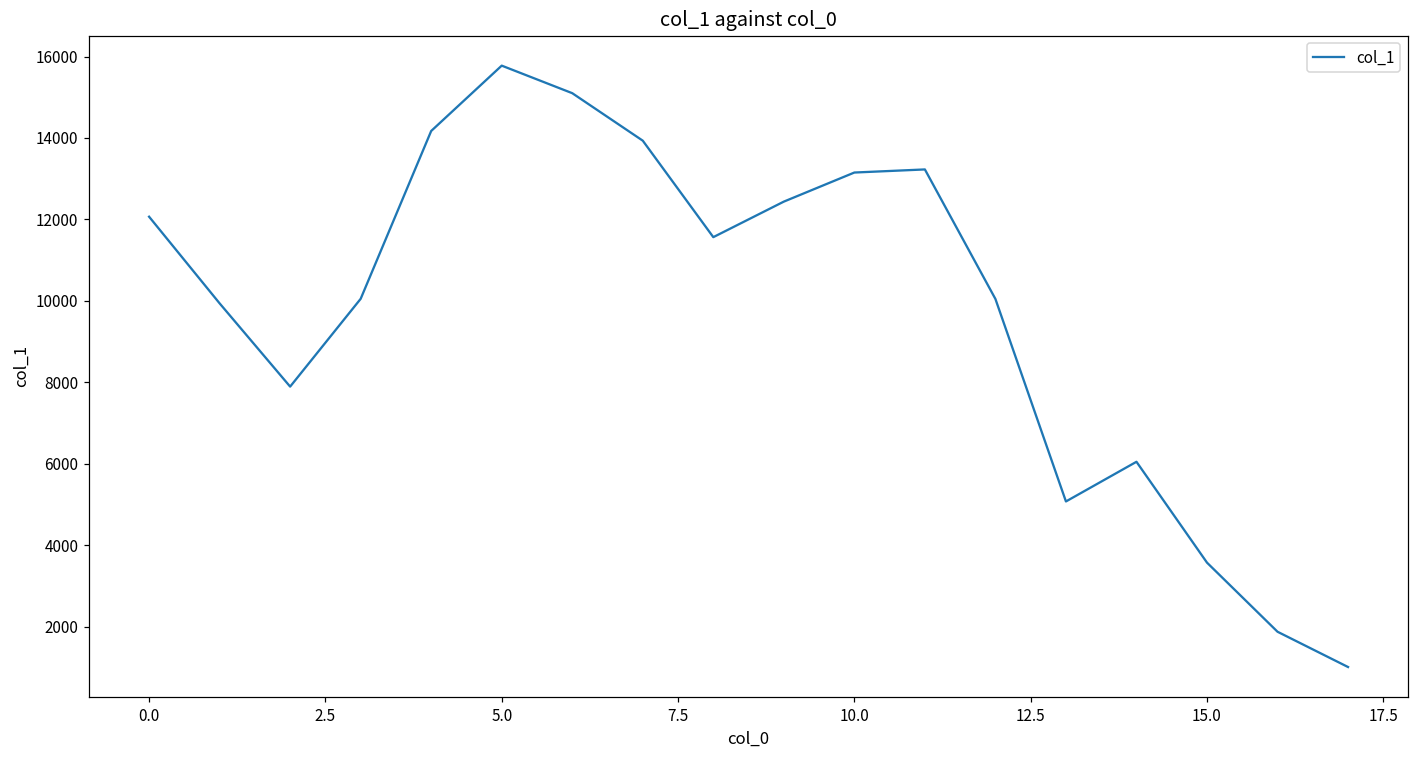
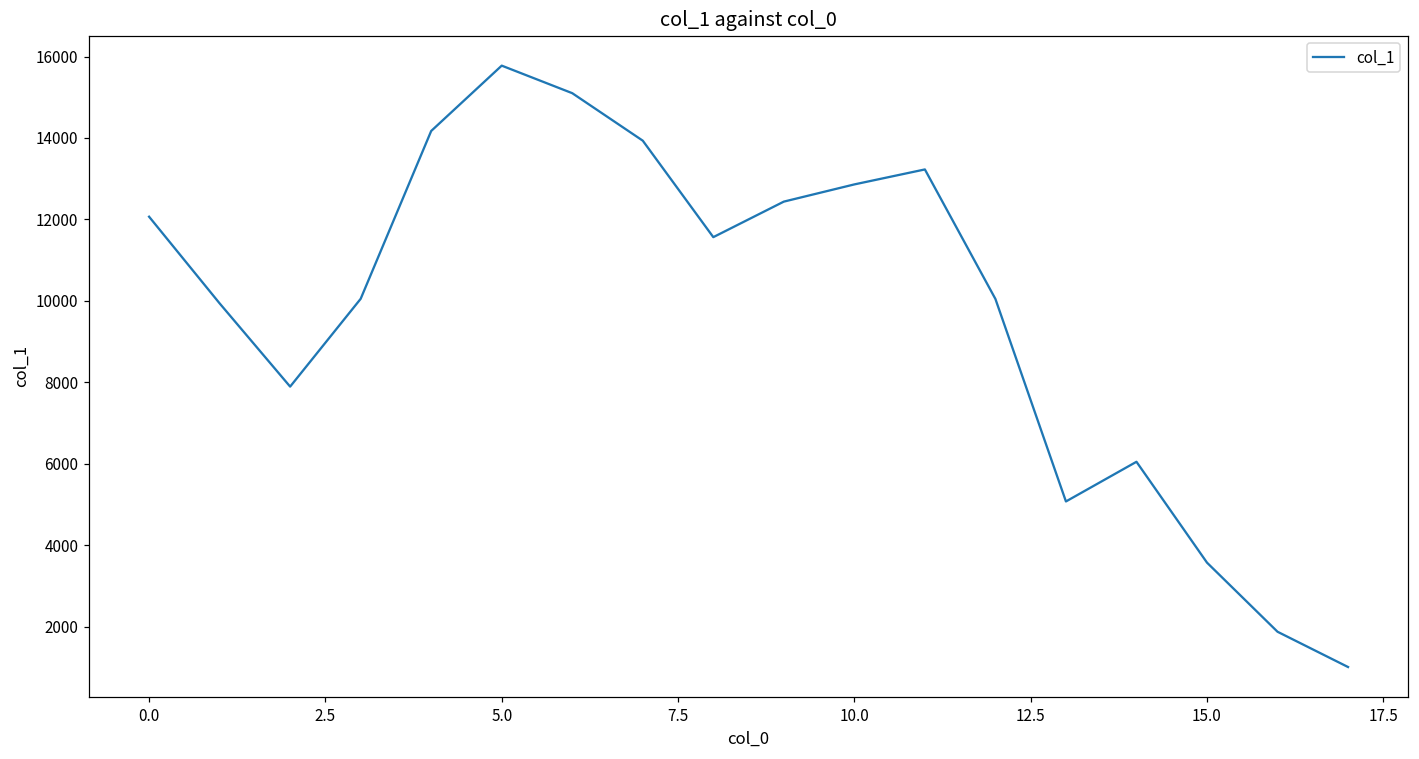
10.0: 13200 -> 12900
